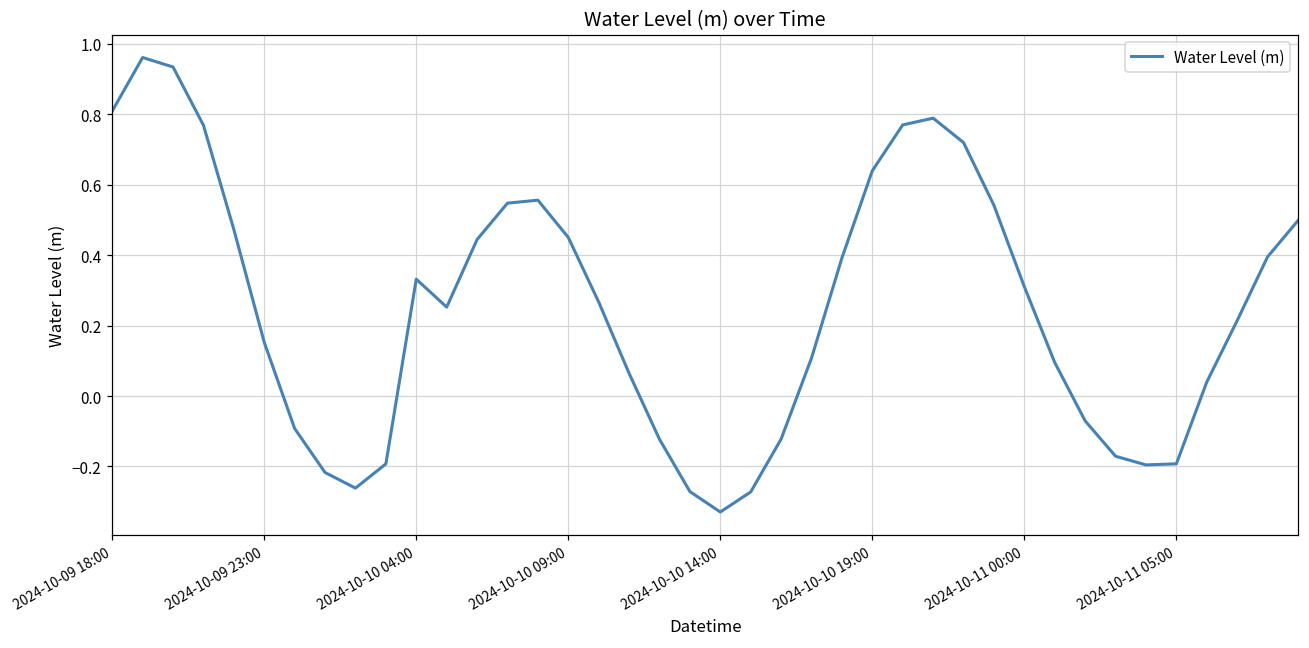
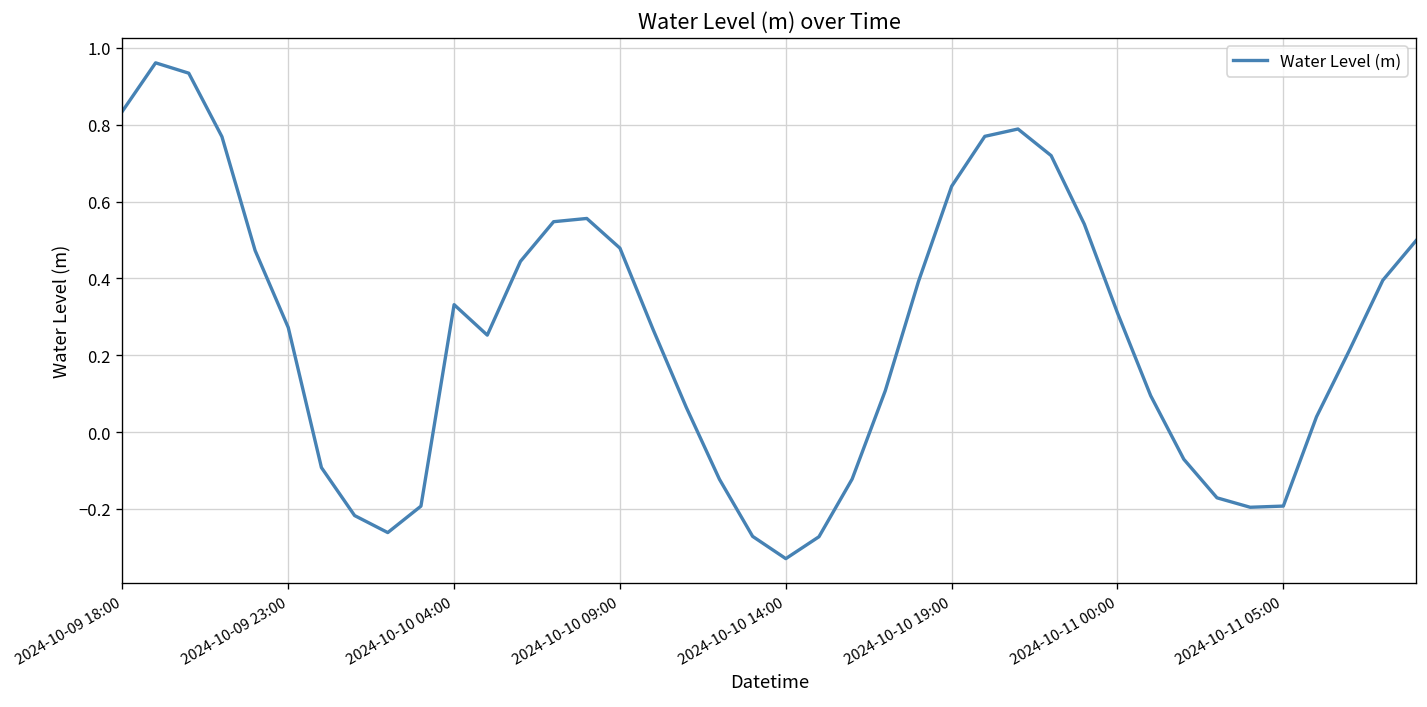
2024-10-09 18:00: 0.81 -> 0.84
2024-10-09 23:00: 0.15 -> 0.27
2024-10-10 09:00: 0.45 -> 0.48
